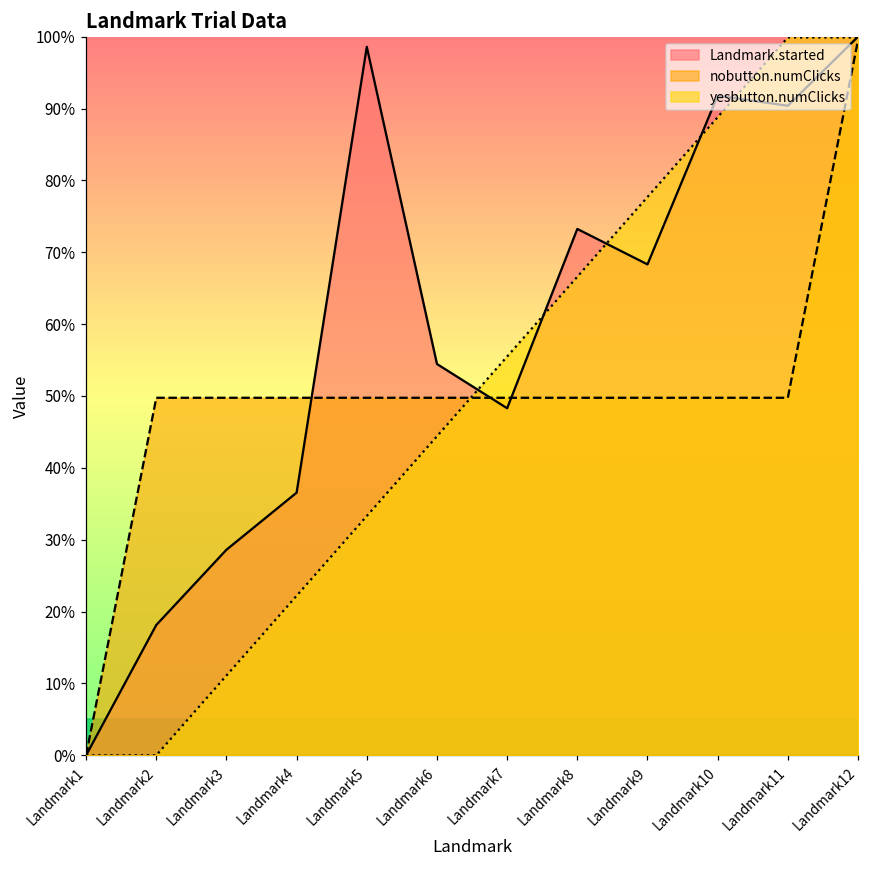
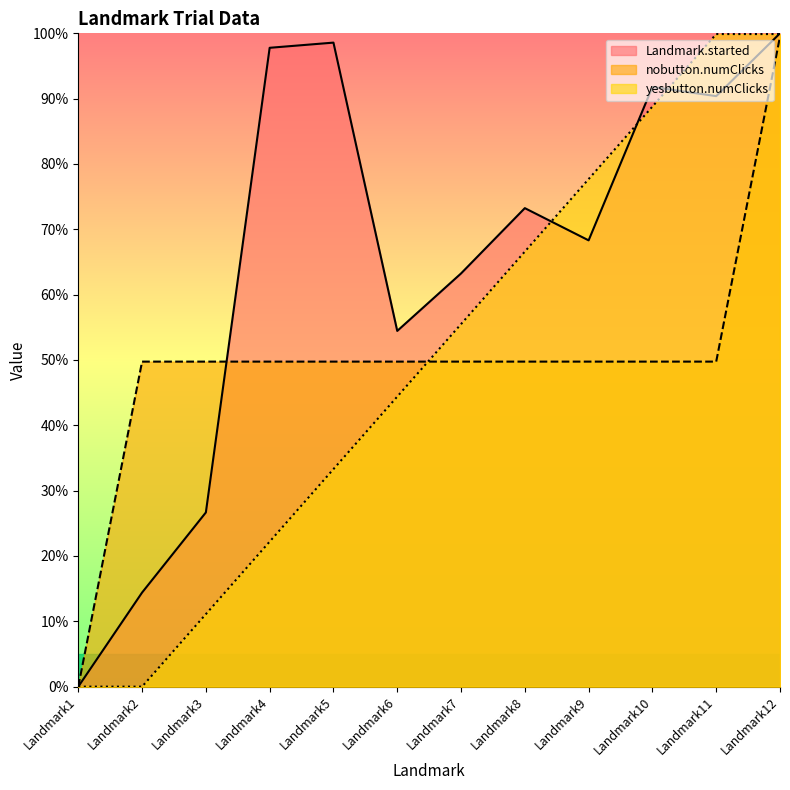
Landmark.started, Landmark2: 18% -> 14%
Landmark.started, Landmark3: 29% -> 27%
Landmark.started, Landmark4: 37% -> 98%
Landmark.started, Landmark7: 48% -> 63%
